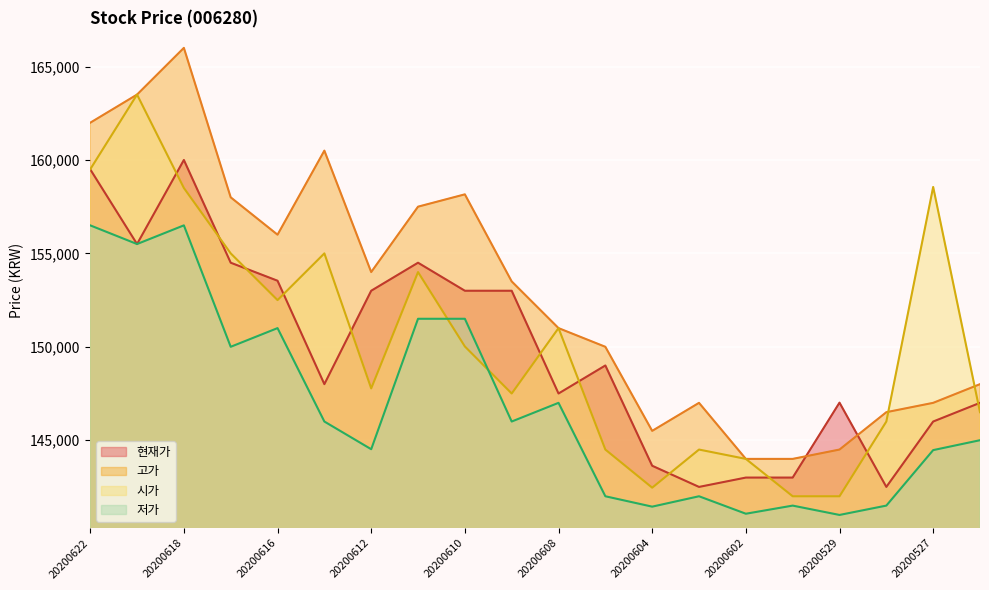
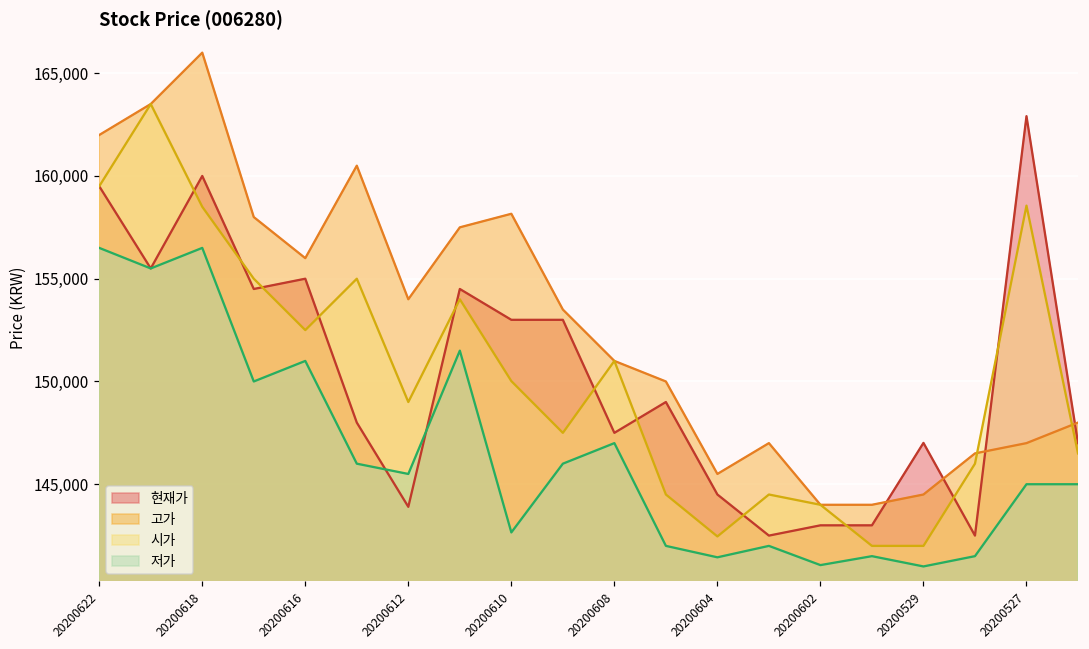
현재가, 20200616: 153,500 -> 155,000
현재가, 20200612: 153,000 -> 143,900
시가, 20200612: 147,800 -> 149,000
저가, 20200612: 144,500 -> 145,500
저가, 20200610: 151,500 -> 142,700
현재가, 20200604: 143,600 -> 144,500
현재가, 20200527: 146,000 -> 162,900
저가, 20200527: 144,500 -> 145,000
